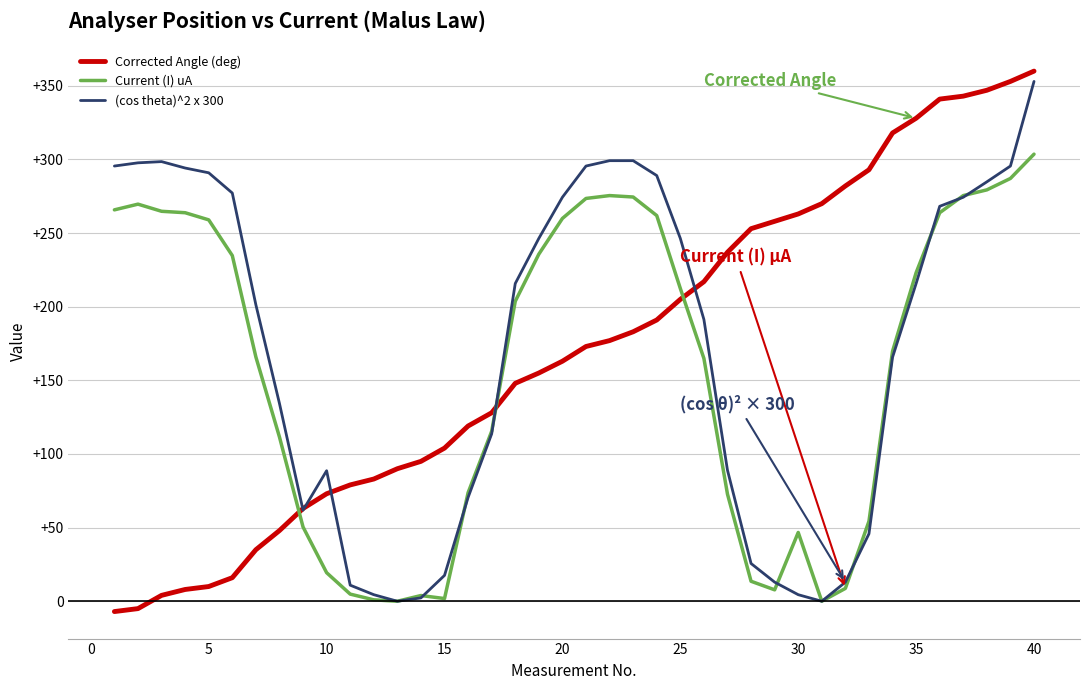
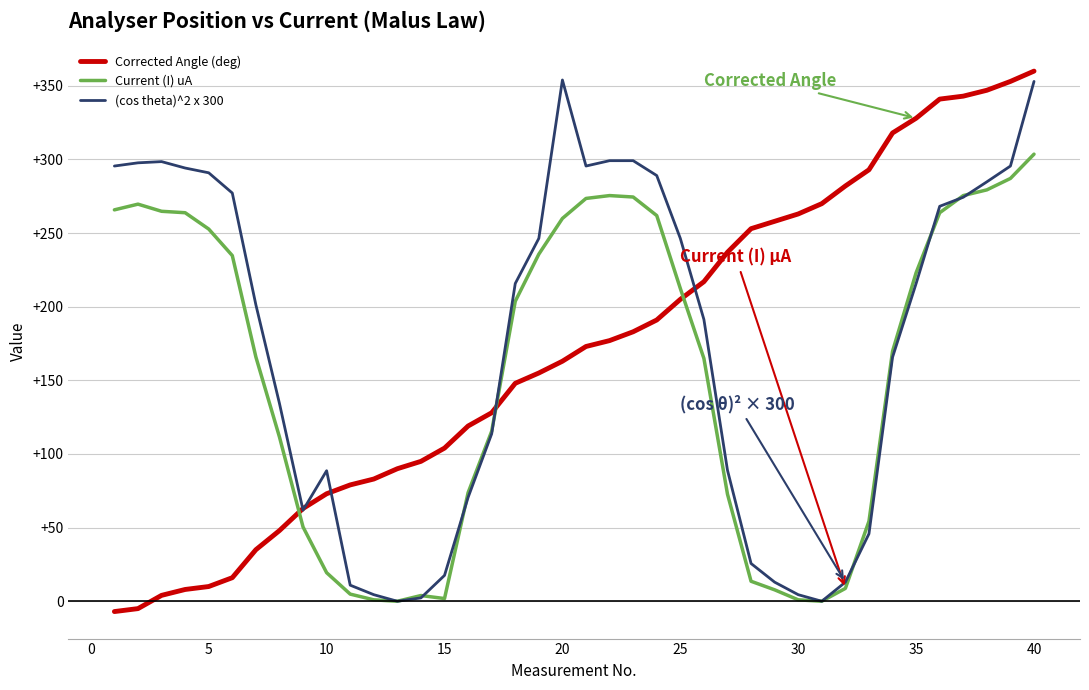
Current (I) uA, 5: +259 -> +253
(cos theta)^2 x 300, 20: +274 -> +354
Current (I) uA, 30: +47 -> +1
